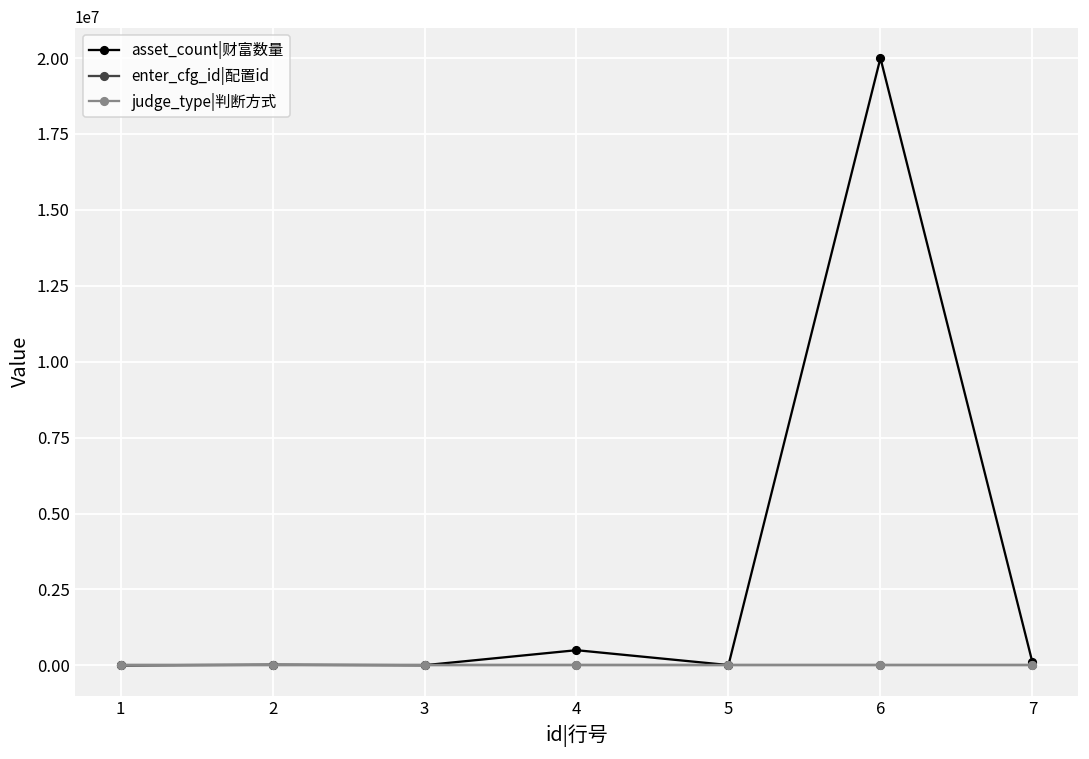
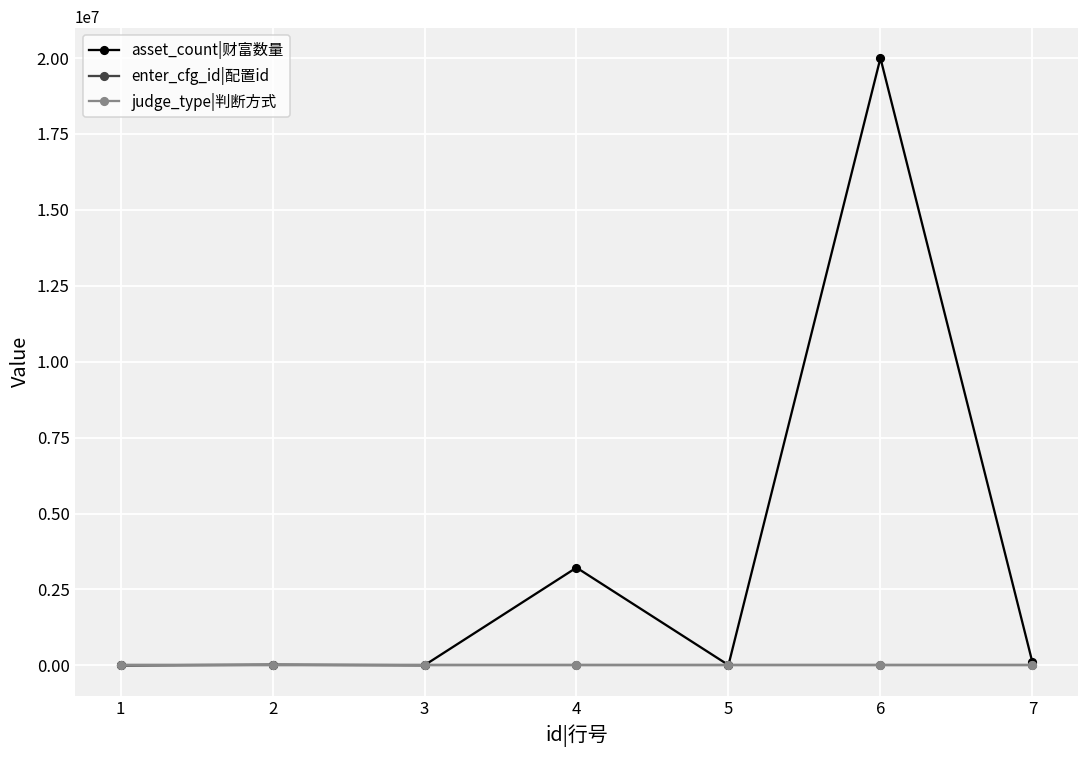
asset_count|财富数量, 4: 500000 -> 3200000
